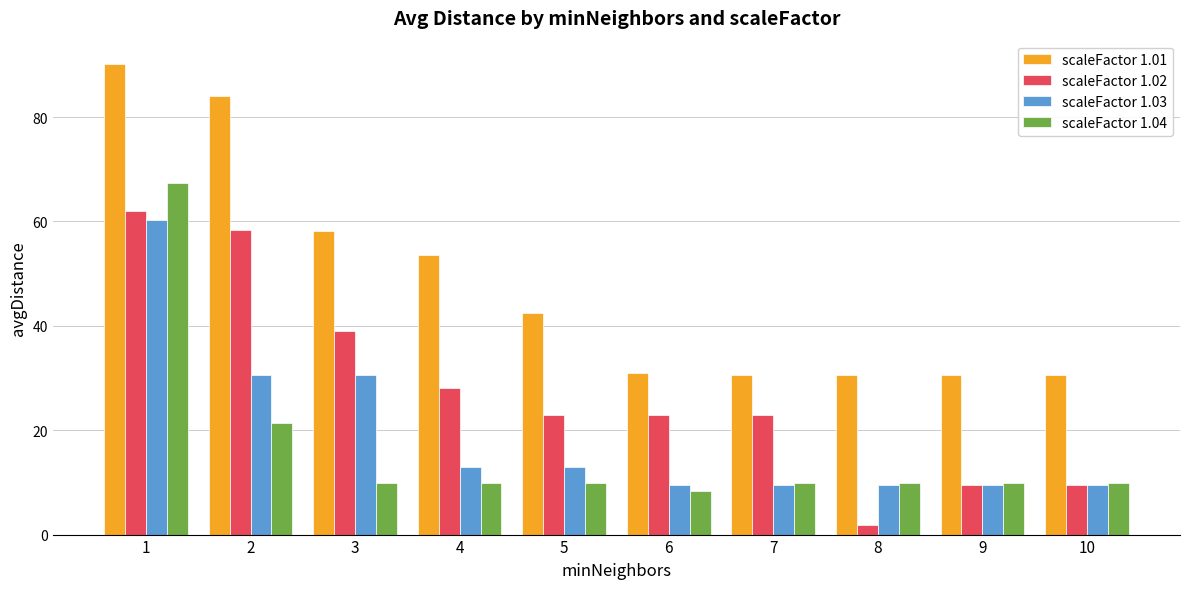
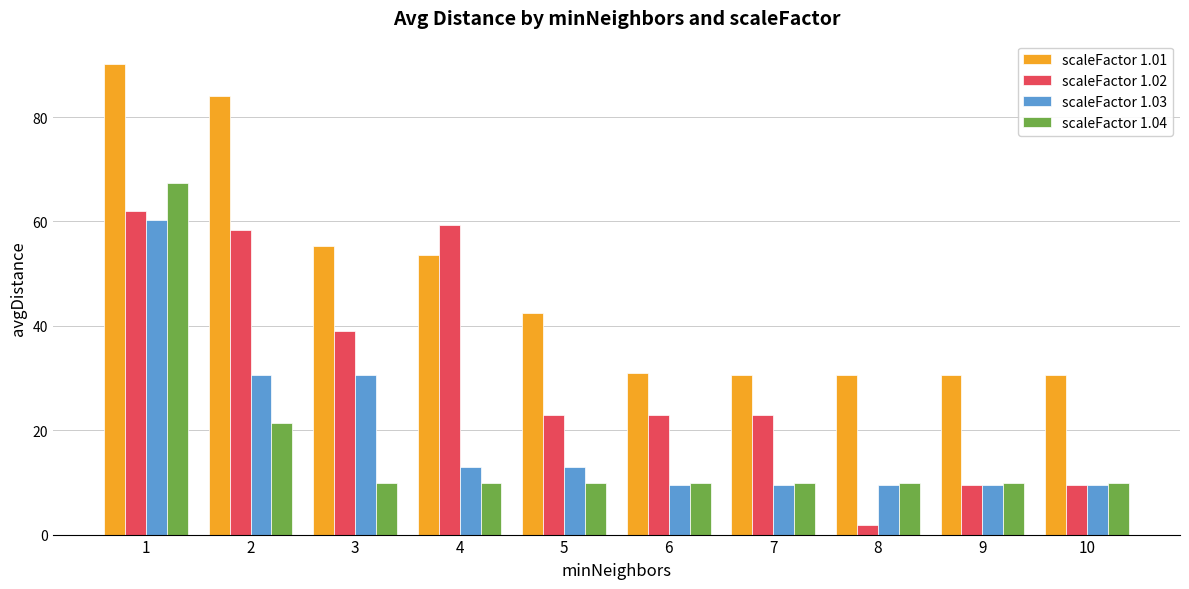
scaleFactor 1.01, 3: 58 -> 55
scaleFactor 1.02, 4: 28 -> 59
scaleFactor 1.04, 6: 8 -> 10
